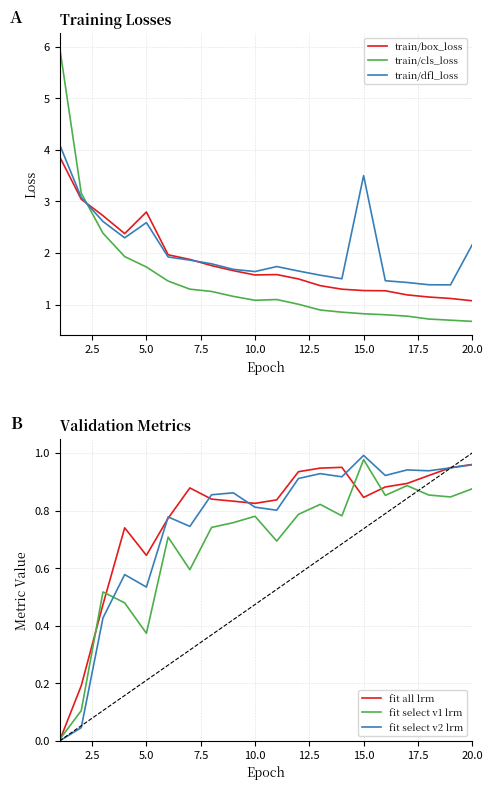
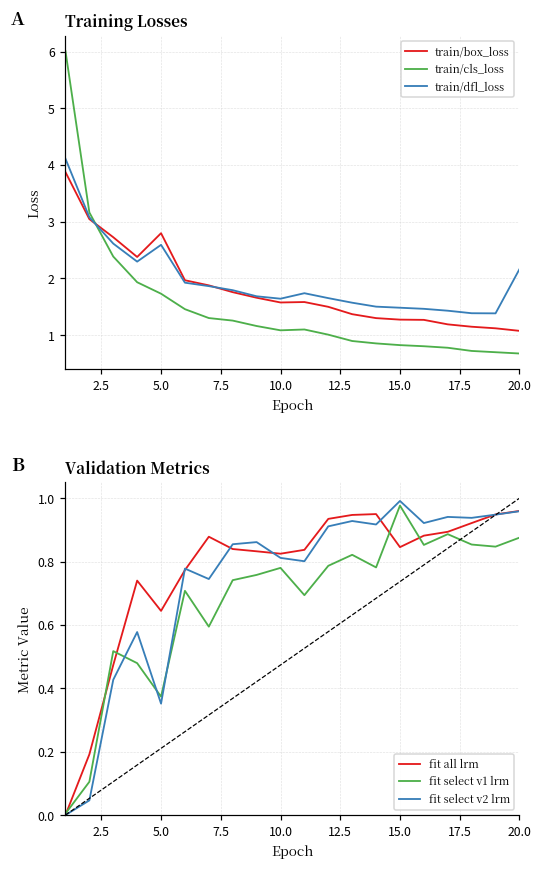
Training Losses, train/dfl_loss, 15.0: 3.5 -> 1.5
Validation Metrics, fit select v2 lrm, 5.0: 0.53 -> 0.35
